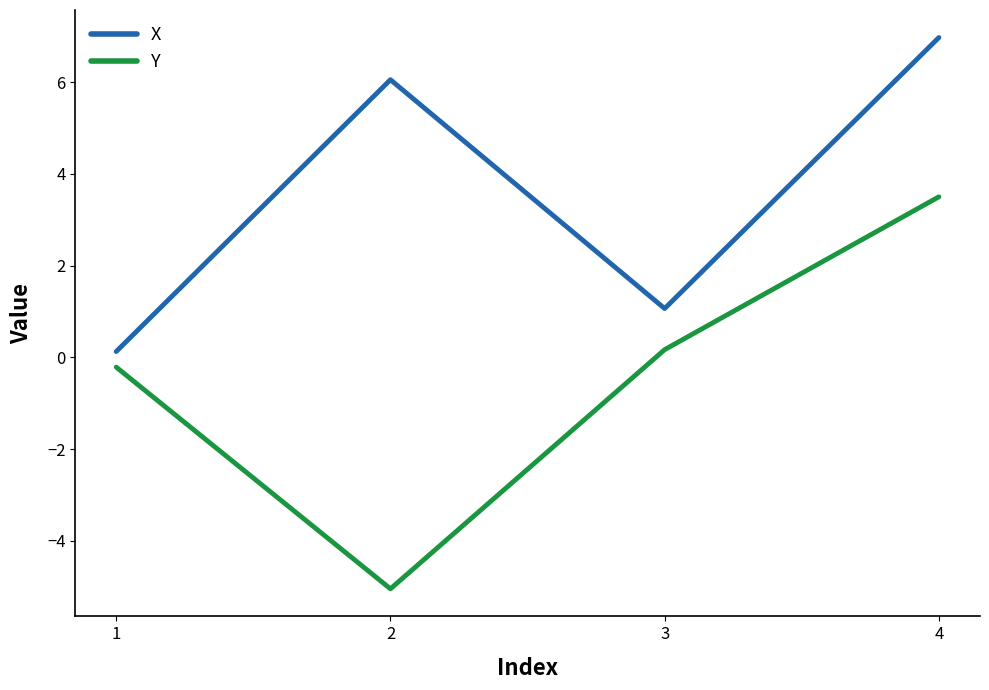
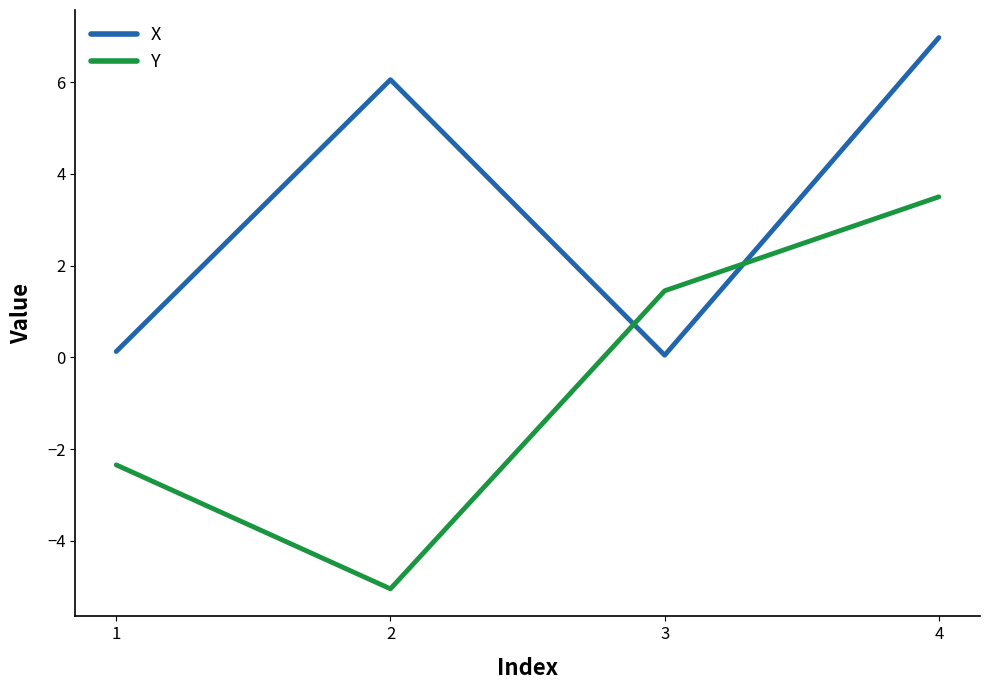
Y, 1: -0.2 -> -2.3
X, 3: 1.1 -> 0.0
Y, 3: 0.2 -> 1.5
